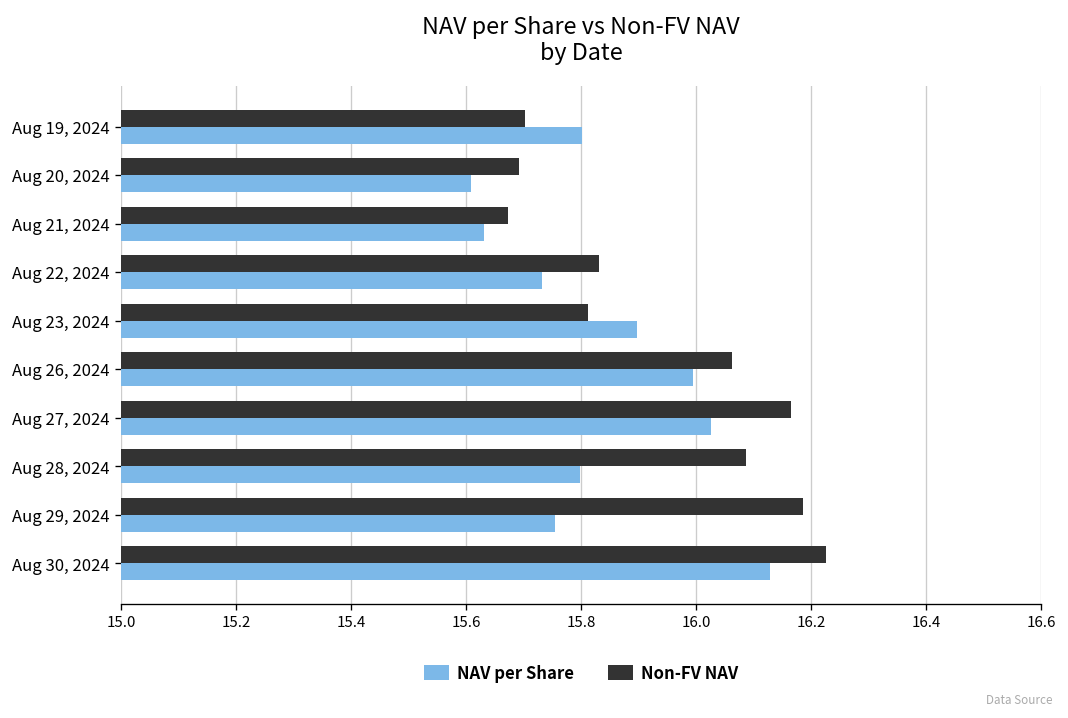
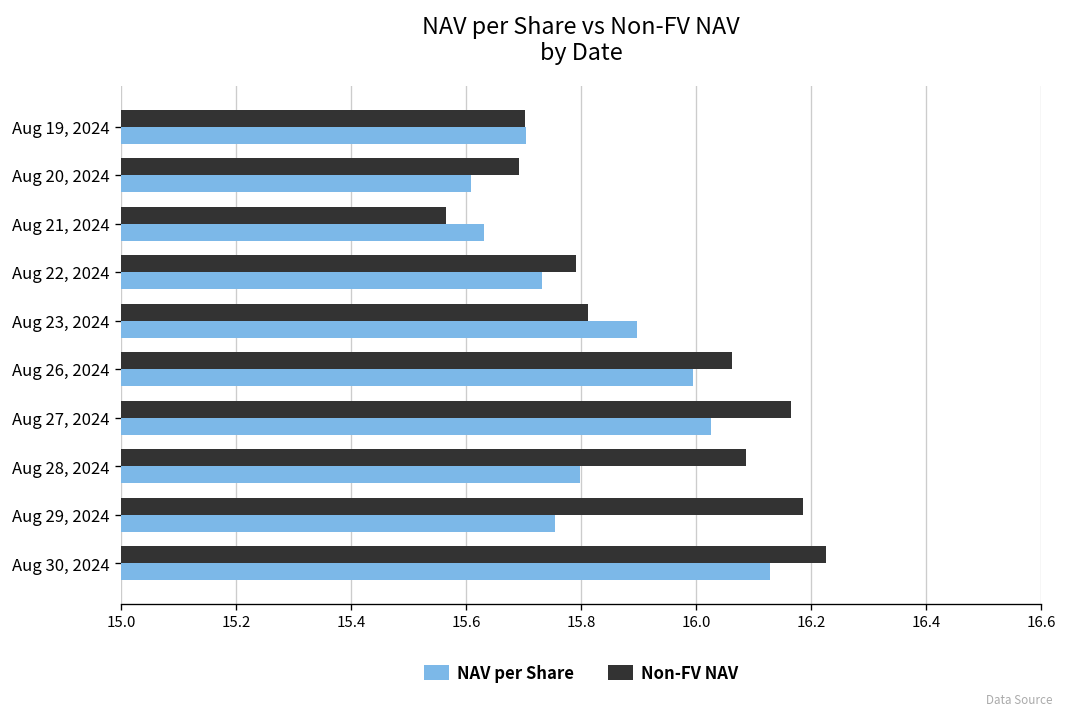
NAV per Share, Aug 19, 2024: 15.80 -> 15.70
Non-FV NAV, Aug 21, 2024: 15.67 -> 15.56
Non-FV NAV, Aug 22, 2024: 15.83 -> 15.79
